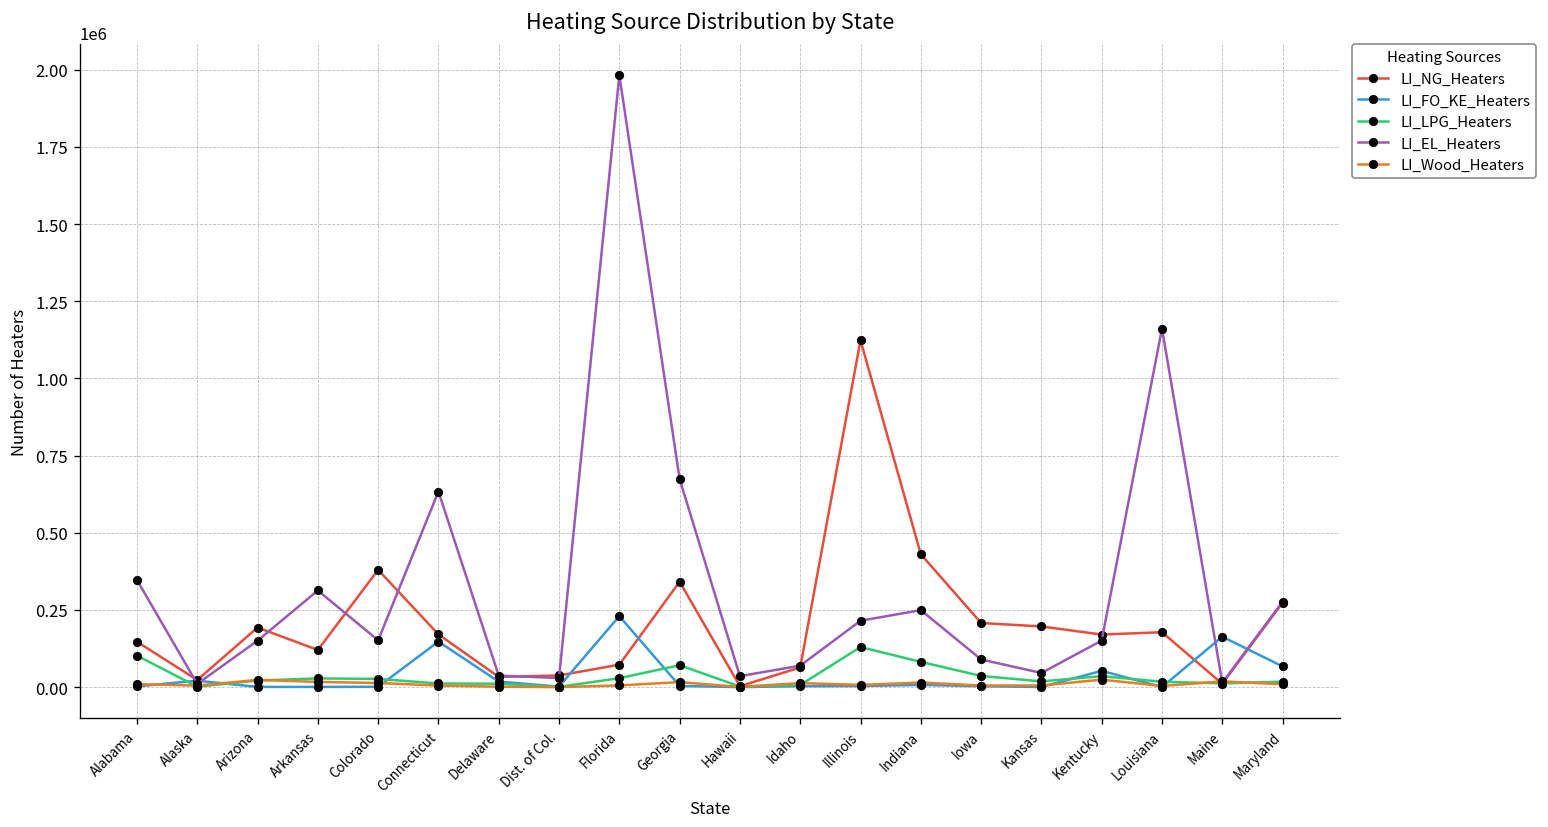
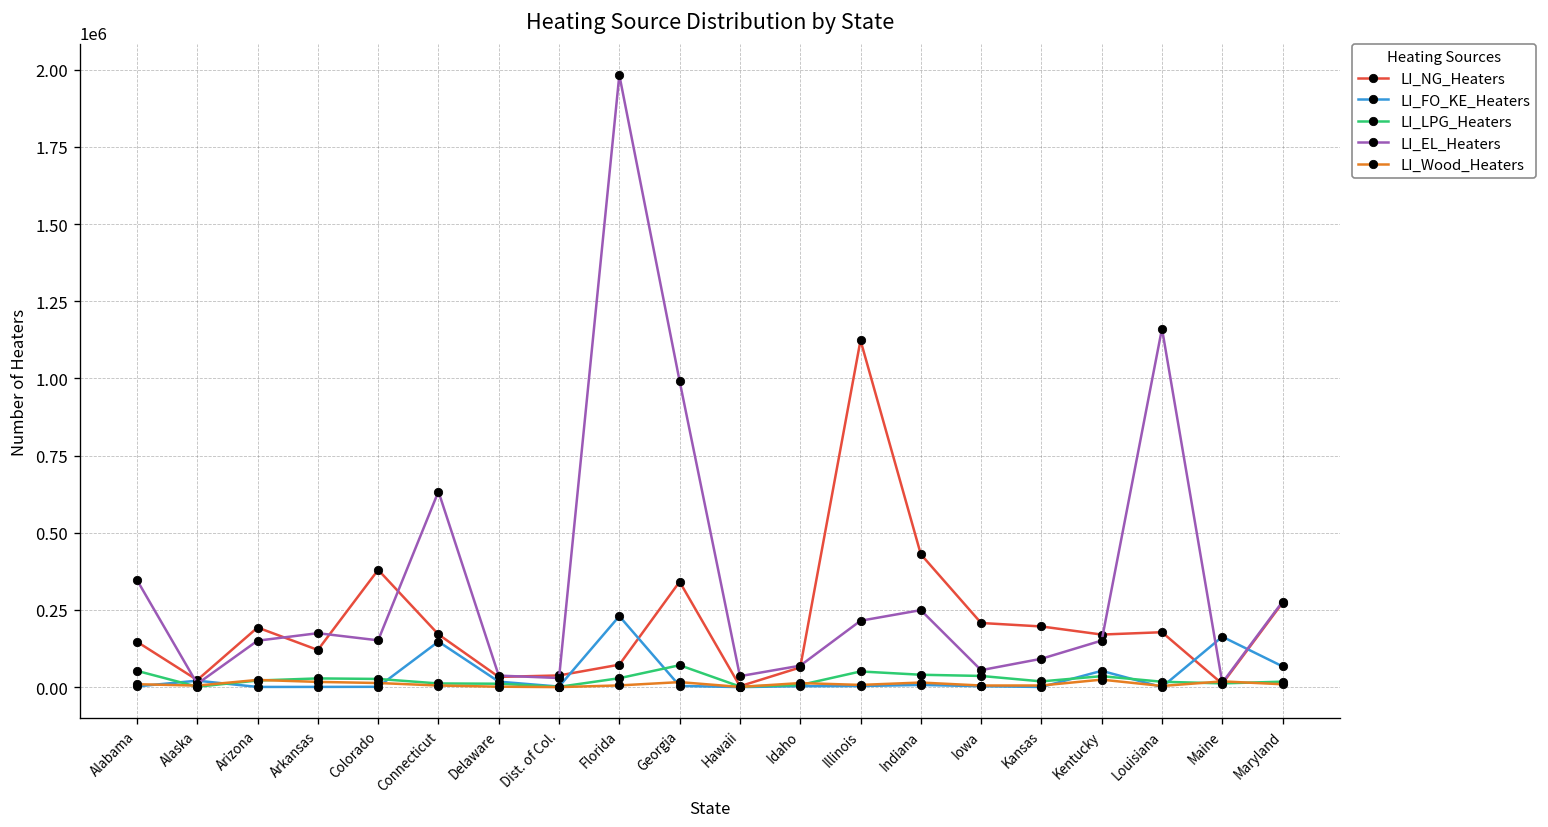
LI_LPG_Heaters, Alabama: 100000 -> 50000
LI_EL_Heaters, Arkansas: 310000 -> 170000
LI_EL_Heaters, Georgia: 670000 -> 990000
LI_LPG_Heaters, Illinois: 130000 -> 50000
LI_LPG_Heaters, Indiana: 80000 -> 40000
LI_EL_Heaters, Iowa: 90000 -> 50000
LI_EL_Heaters, Kansas: 50000 -> 90000
